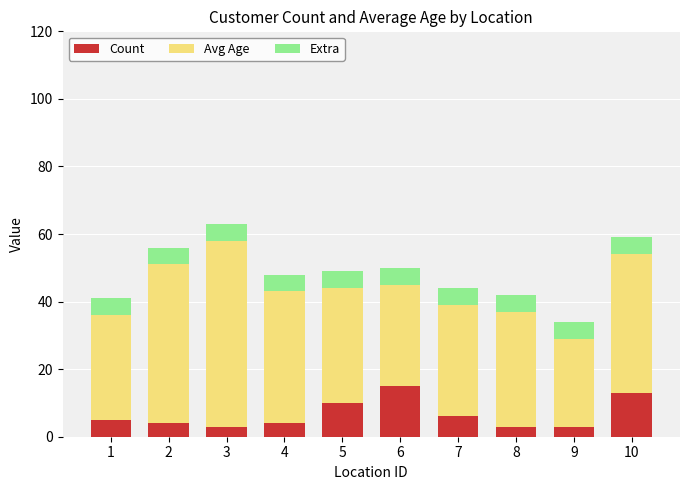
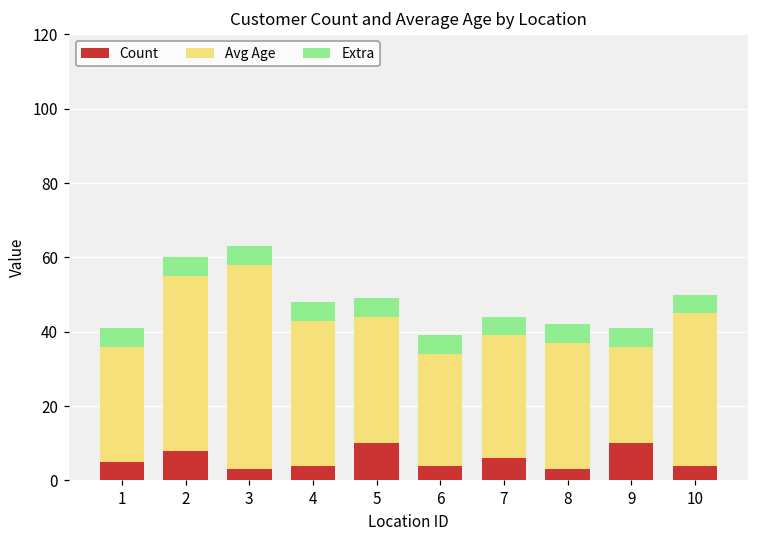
Count, 2: 4 -> 8
Count, 6: 15 -> 4
Count, 9: 3 -> 10
Count, 10: 13 -> 4
